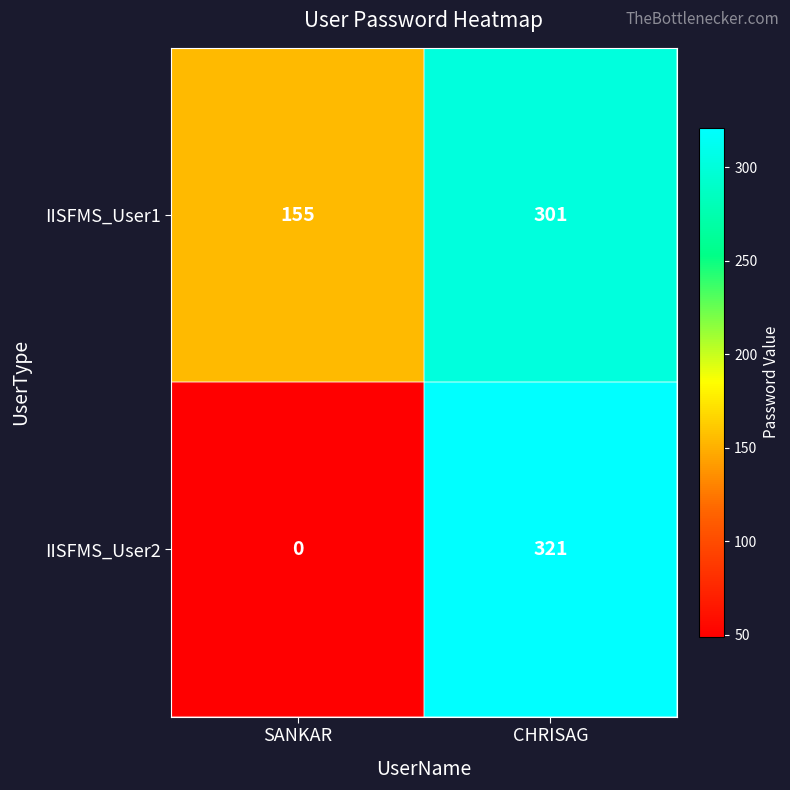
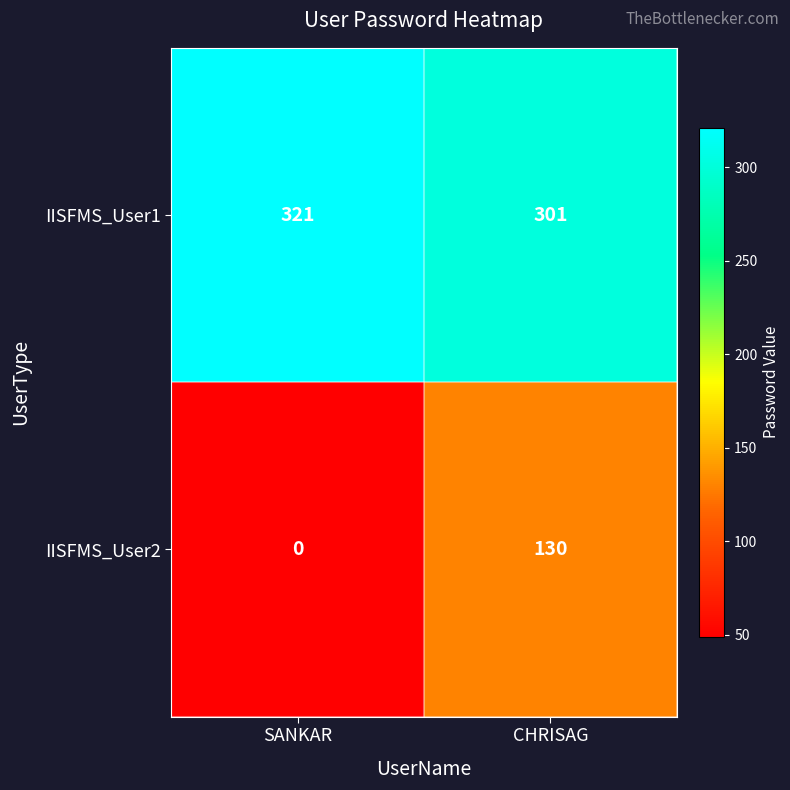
IISFMS_User1, SANKAR: 155 -> 321
IISFMS_User2, CHRISAG: 321 -> 130
